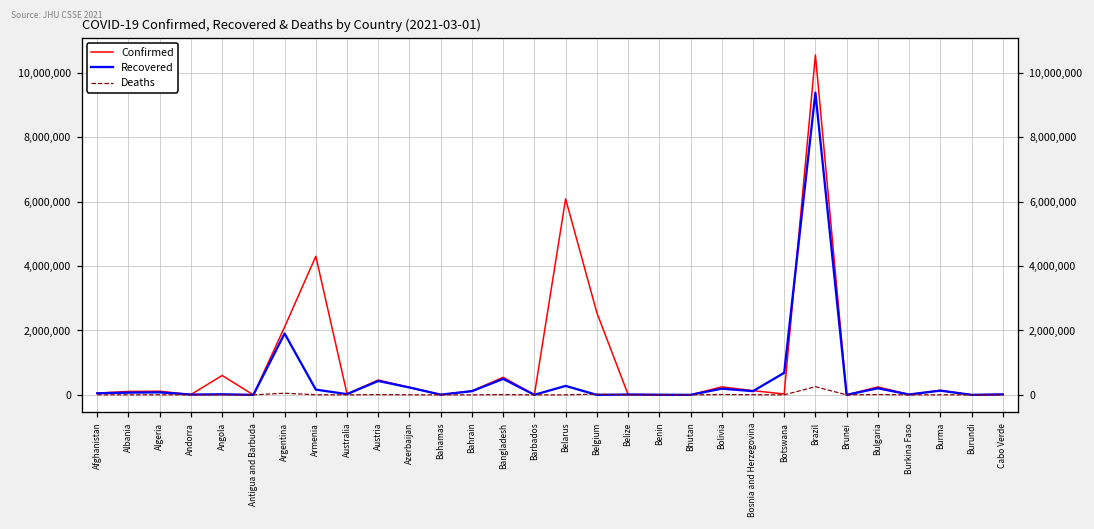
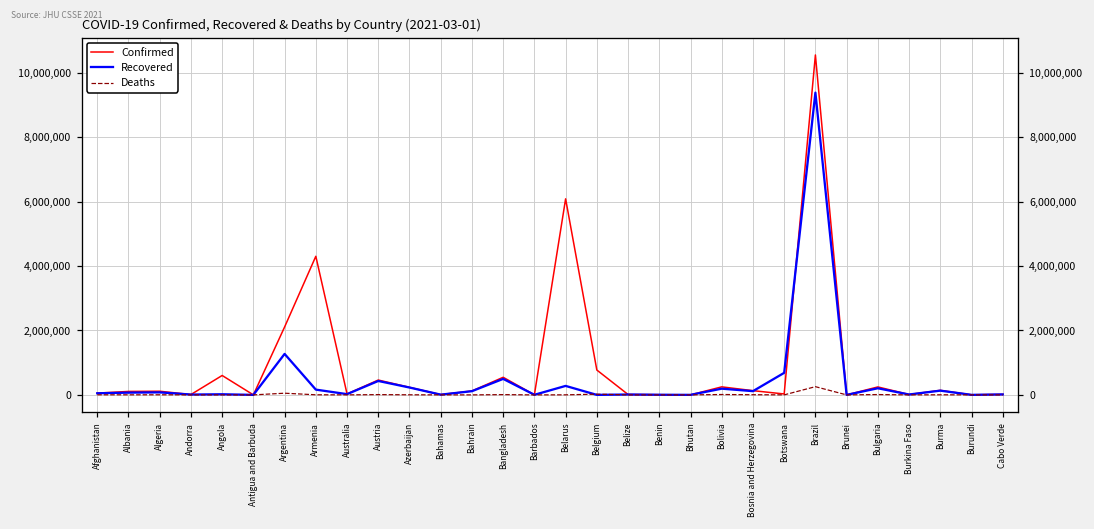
Recovered, Argentina: 1,900,000 -> 1,300,000
Confirmed, Belgium: 2,600,000 -> 800,000
